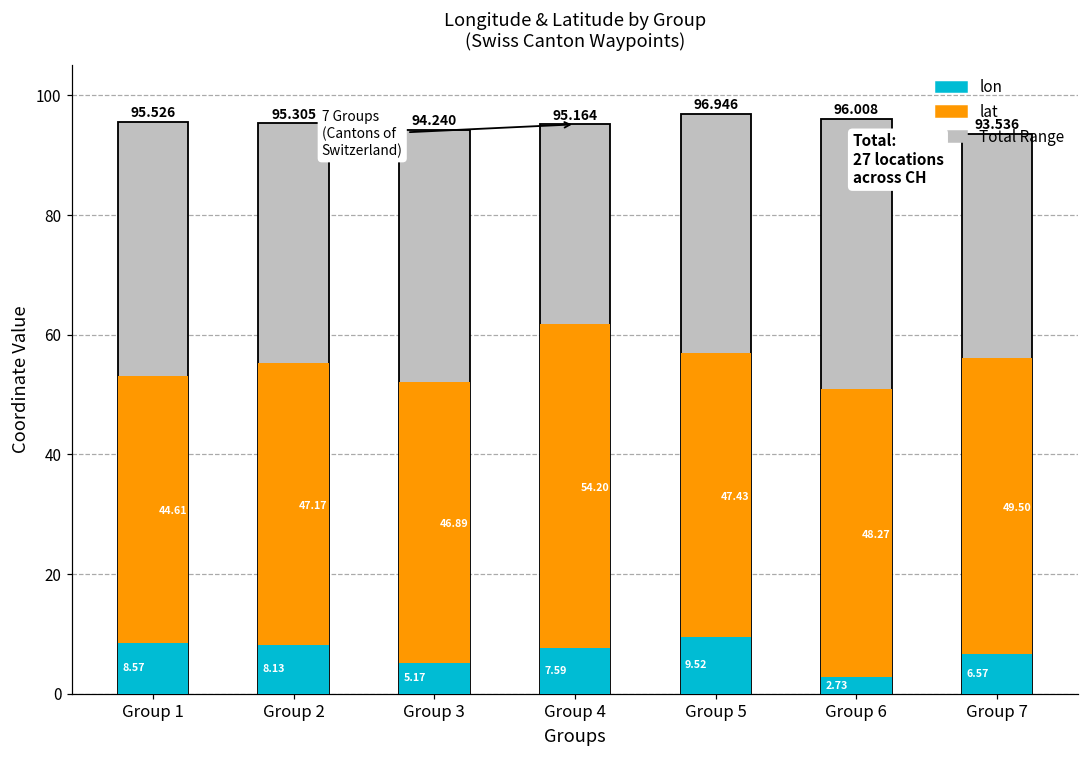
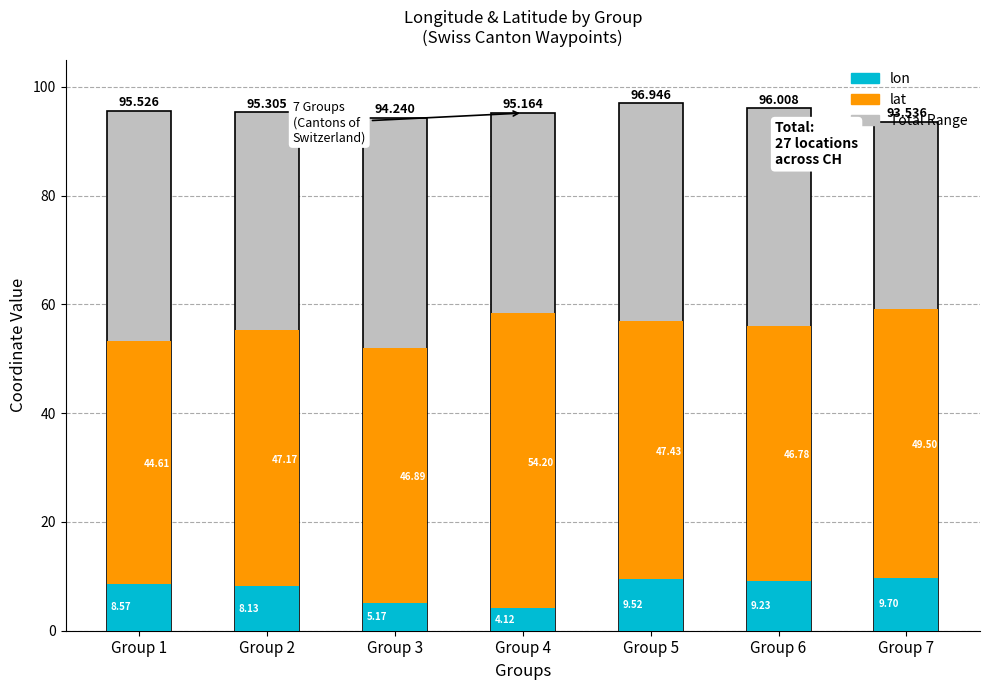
lon, Group 4: 7.59 -> 4.12
lon, Group 6: 2.73 -> 9.23
lat, Group 6: 48.27 -> 46.78
lon, Group 7: 6.57 -> 9.70
